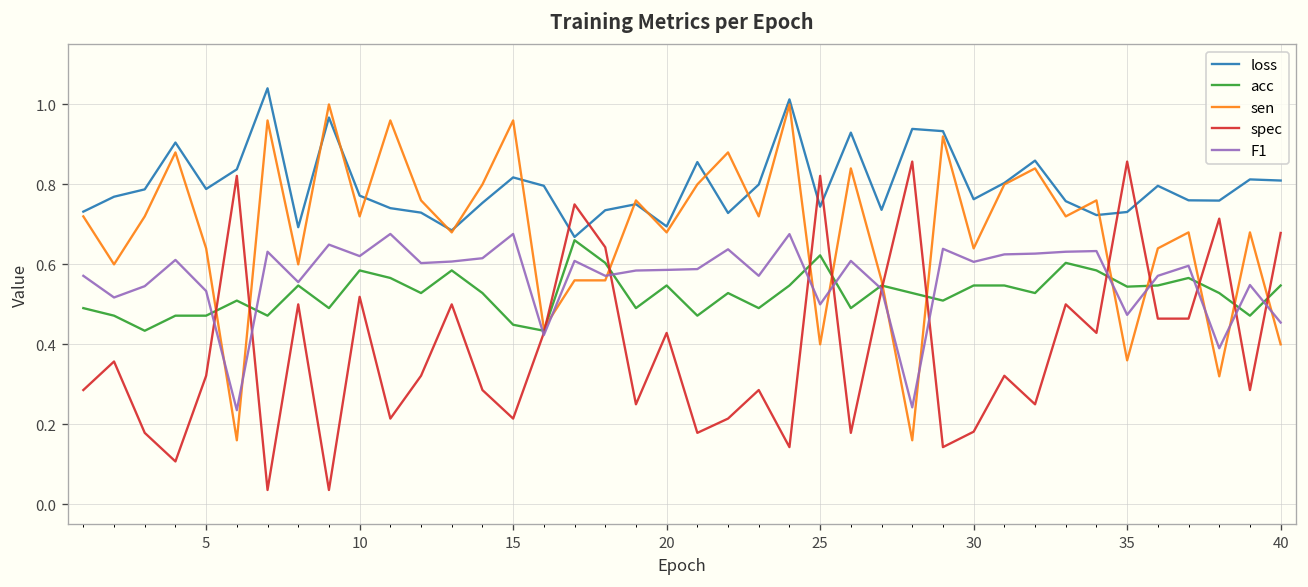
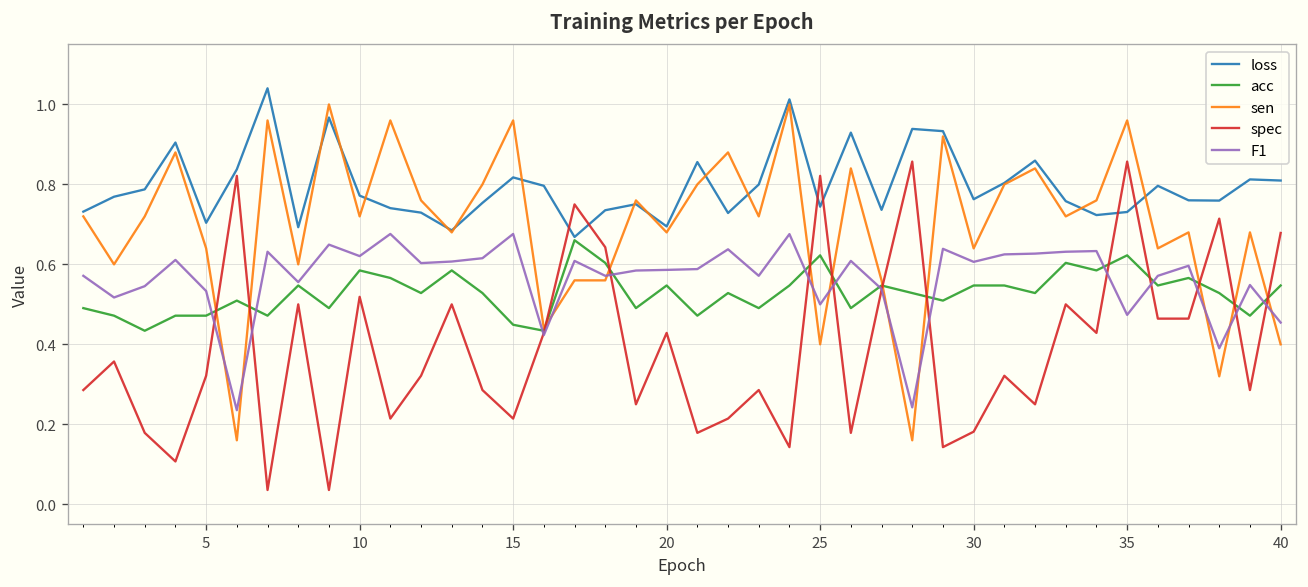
loss, 5: 0.79 -> 0.70
acc, 35: 0.54 -> 0.62
sen, 35: 0.36 -> 0.96
